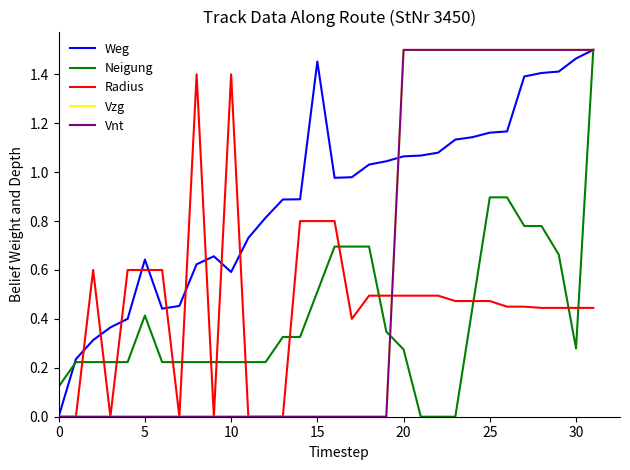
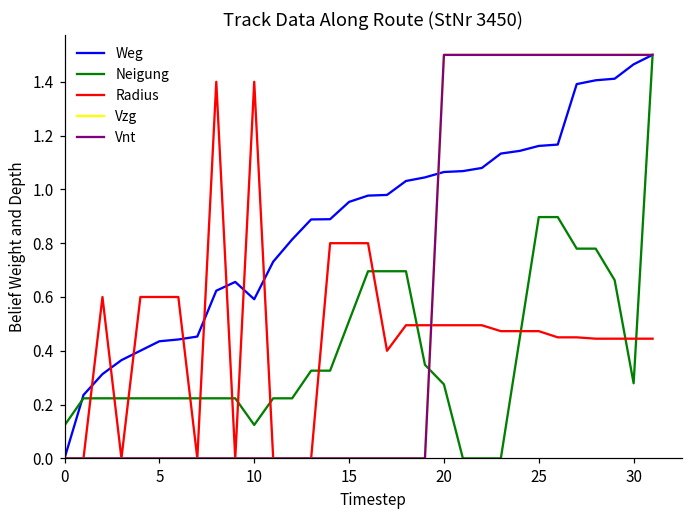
Weg, 5: 0.64 -> 0.44
Neigung, 5: 0.41 -> 0.22
Neigung, 10: 0.22 -> 0.12
Weg, 15: 1.45 -> 0.95
